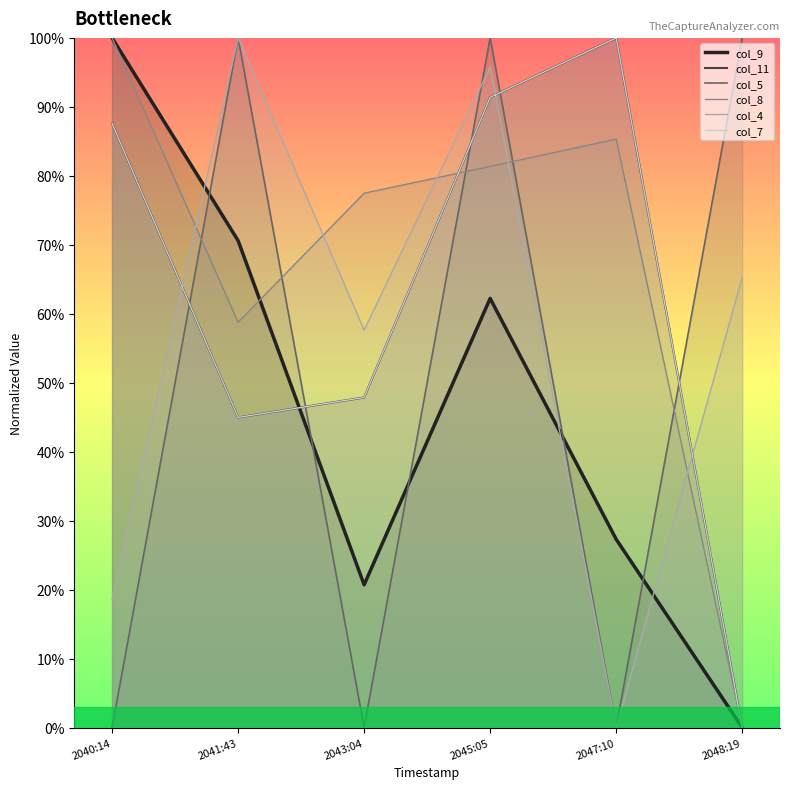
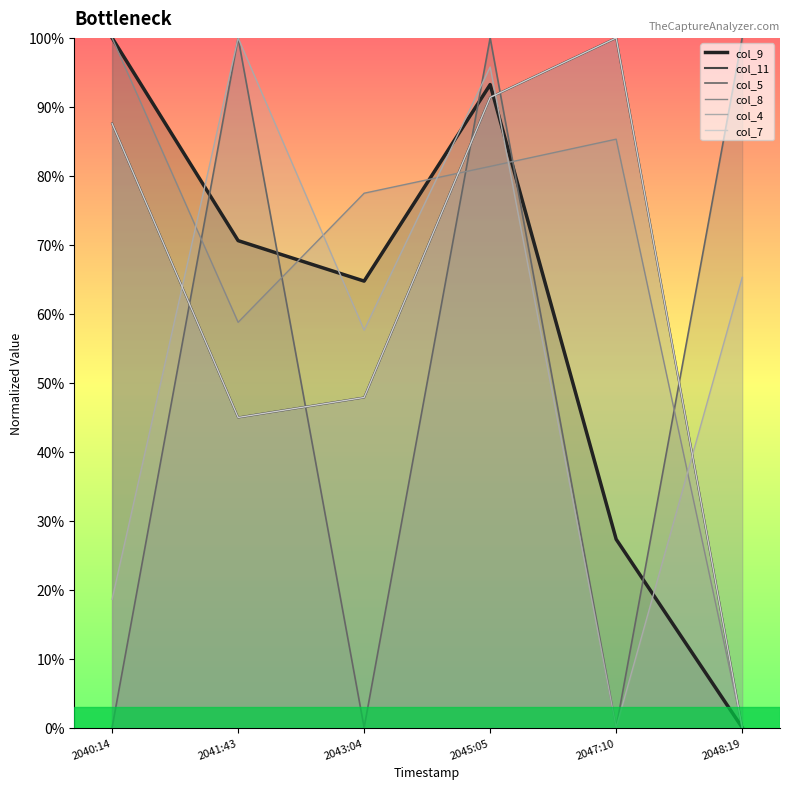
col_9, 2043:04: 21% -> 65%
col_9, 2045:05: 62% -> 93%
